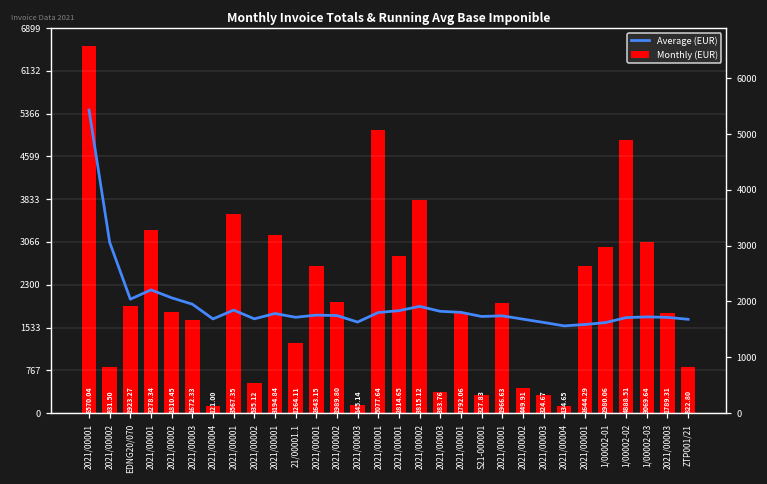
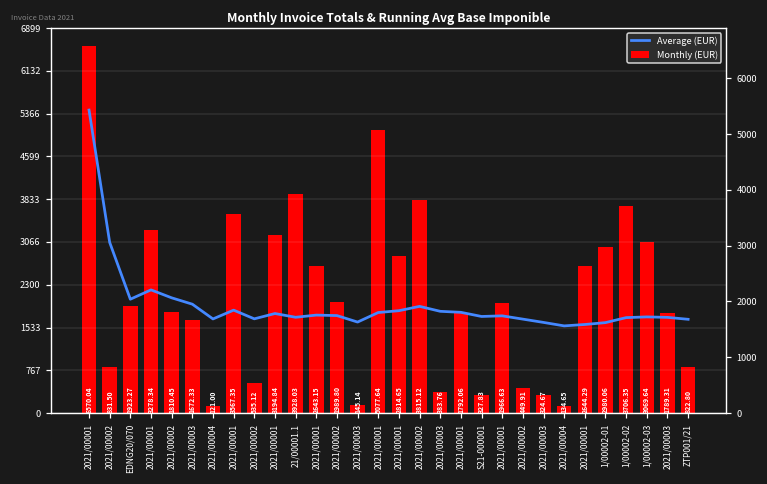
Monthly (EUR), 21/00001.1: 1264.11 -> 3928.03
Monthly (EUR), 1/00002-02: 4888.51 -> 3706.35
